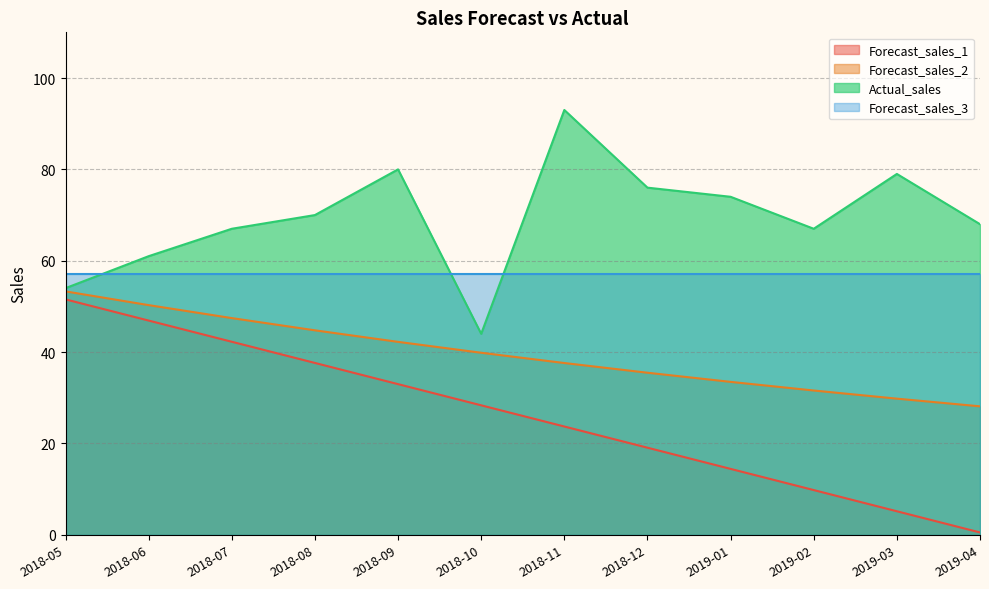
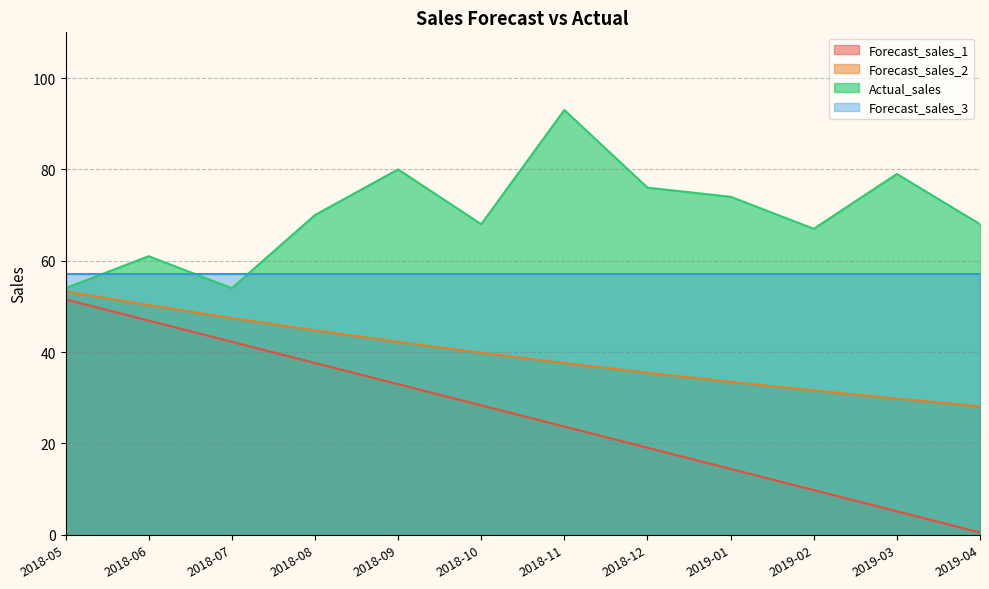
Actual_sales, 2018-07: 67 -> 54
Actual_sales, 2018-10: 44 -> 68
